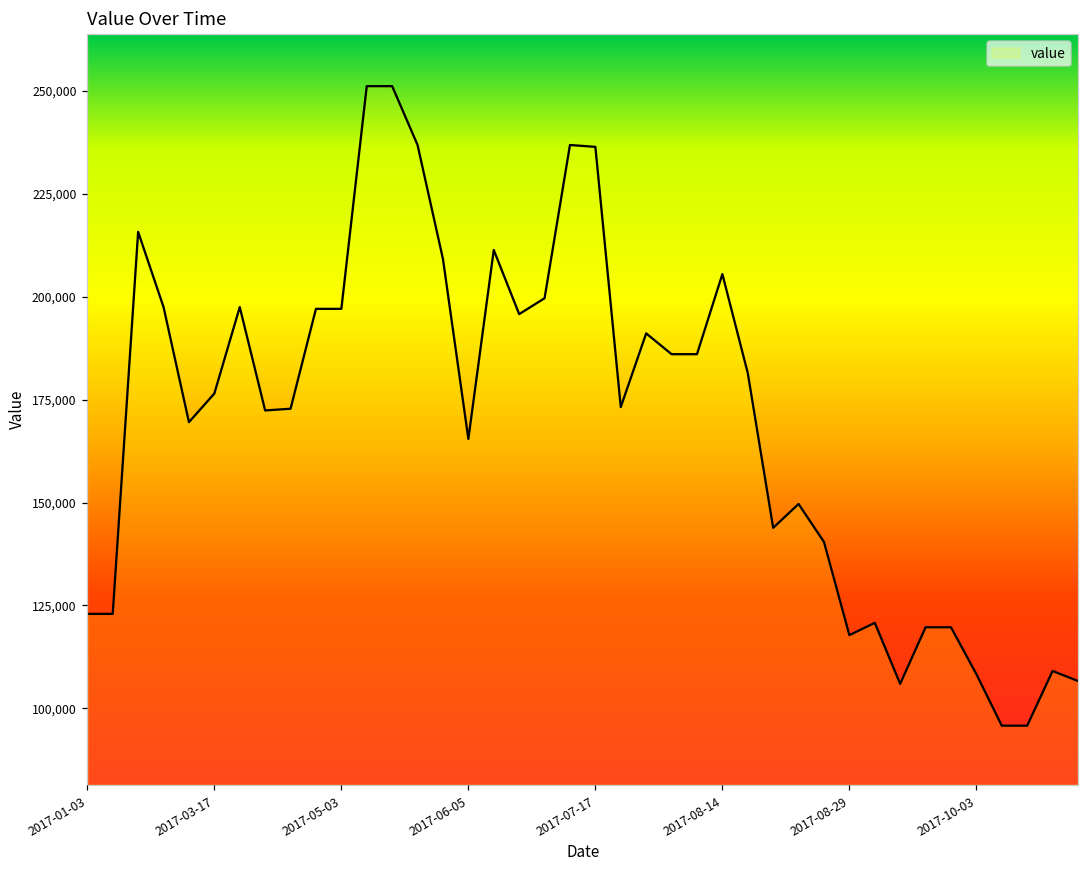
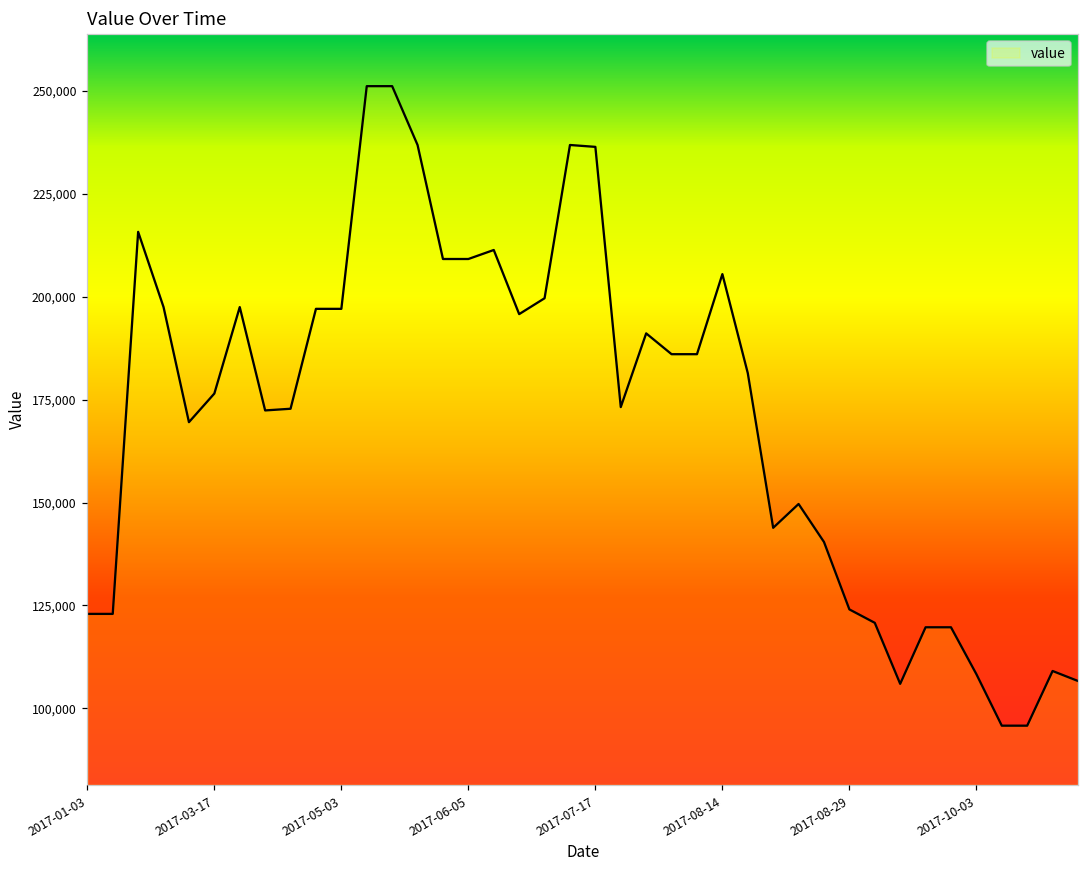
2017-06-05: 165,000 -> 209,000
2017-08-29: 118,000 -> 124,000
